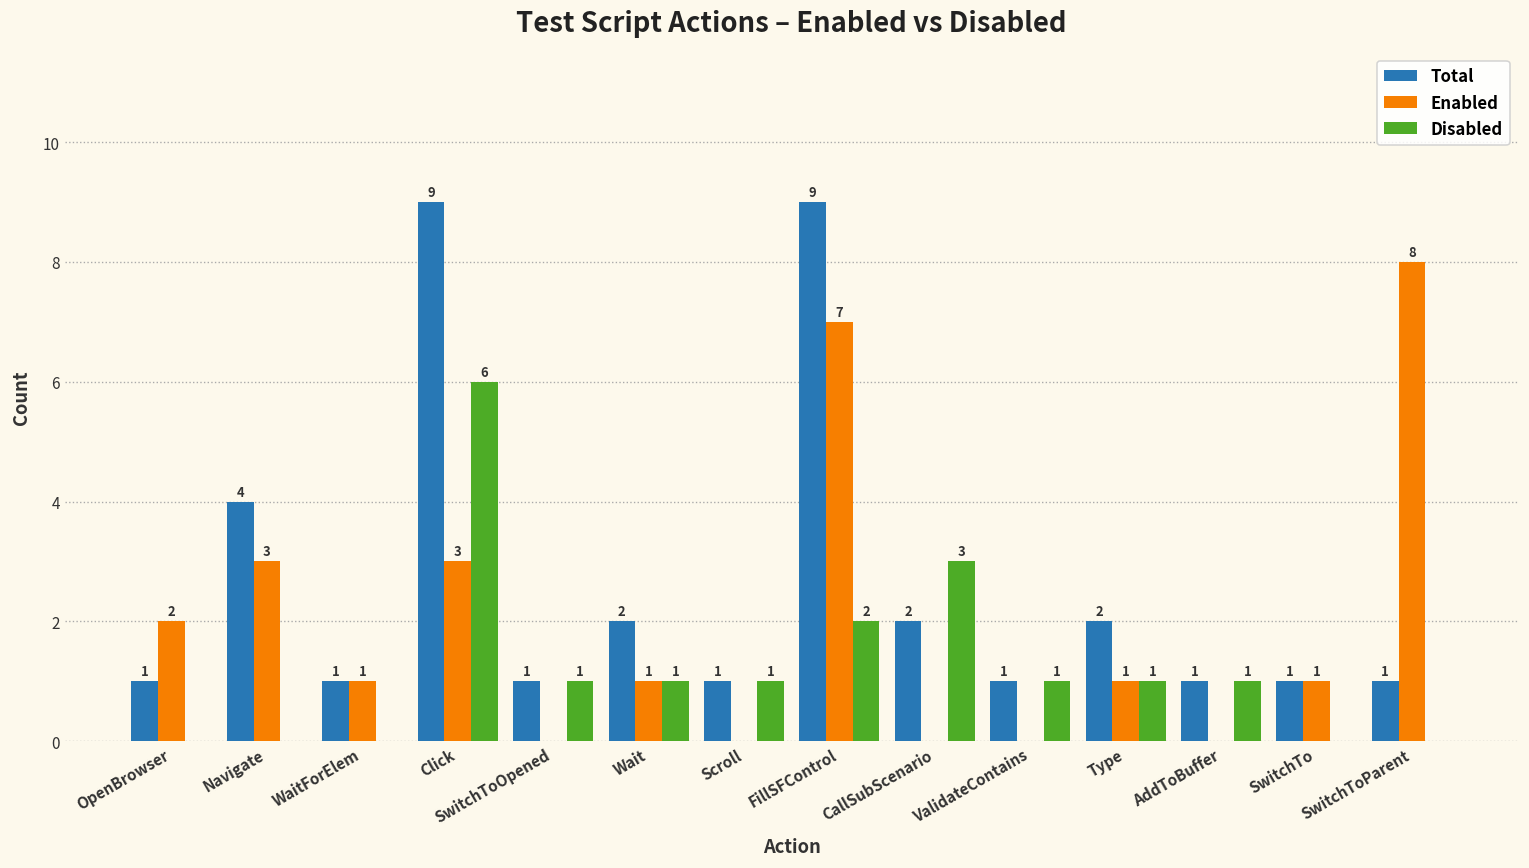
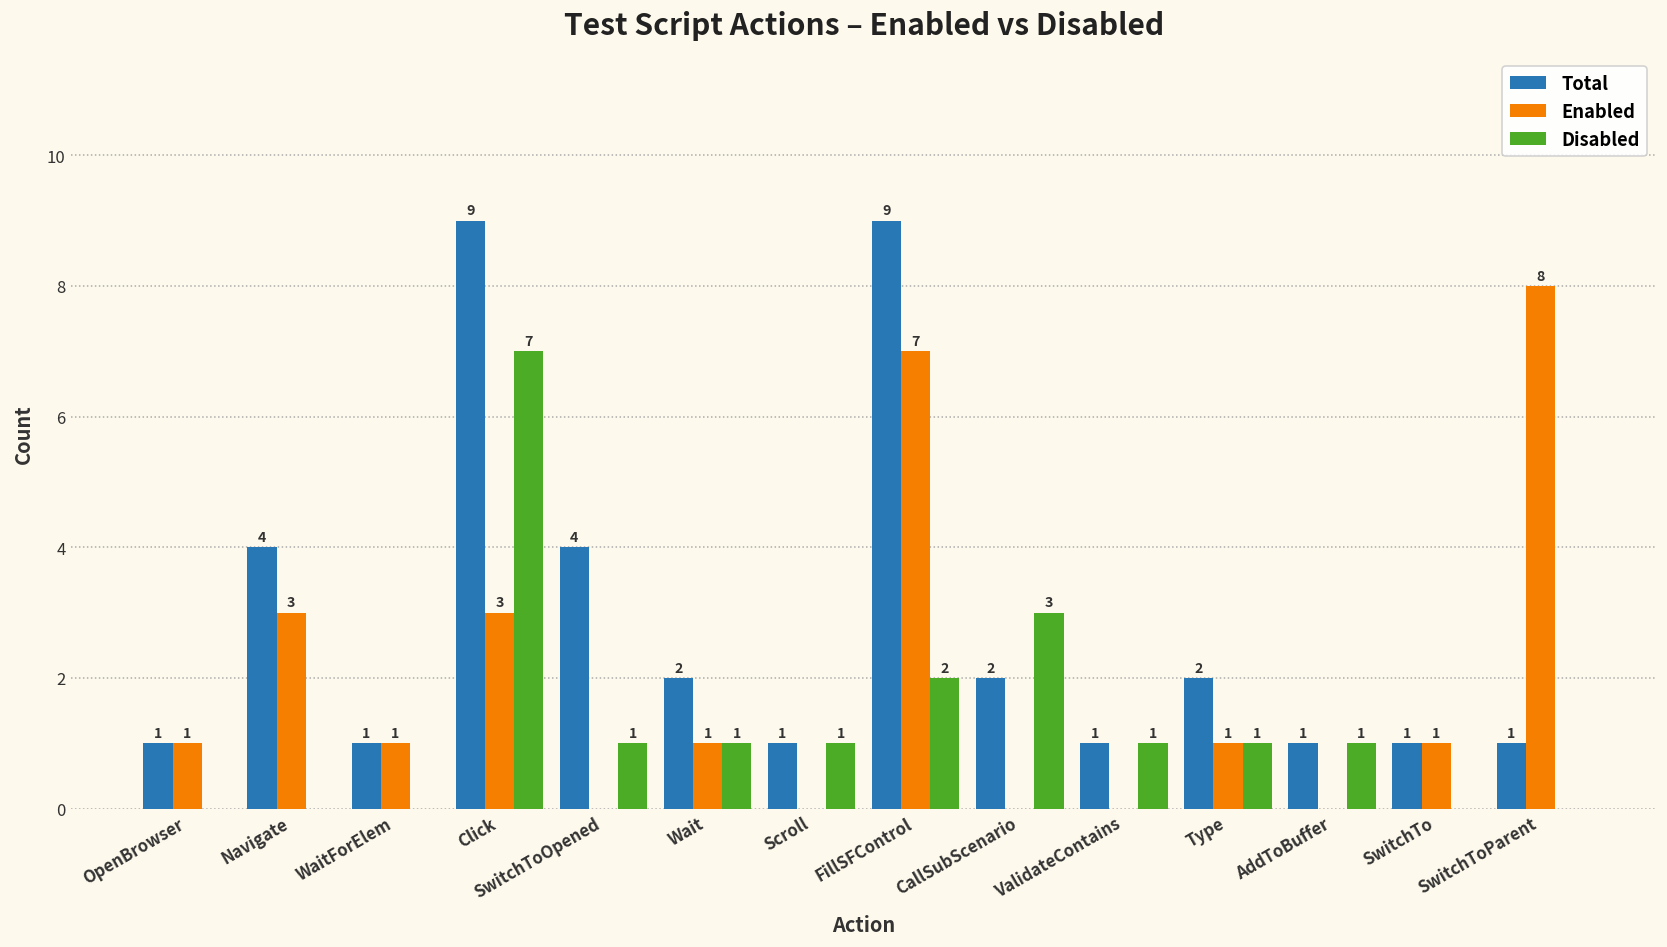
Enabled, OpenBrowser: 2 -> 1
Disabled, Click: 6 -> 7
Total, SwitchToOpened: 1 -> 4
